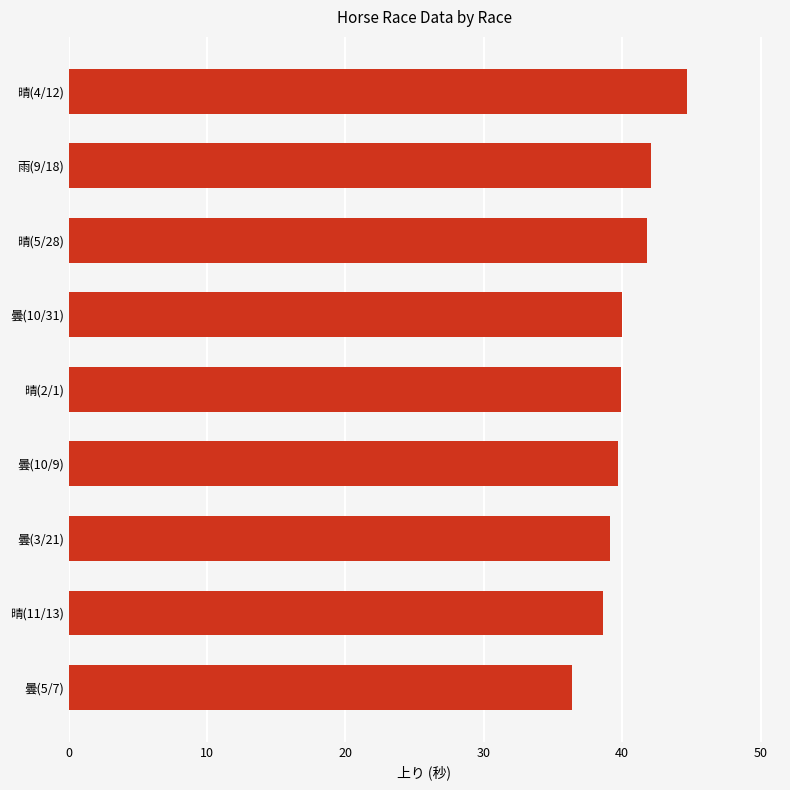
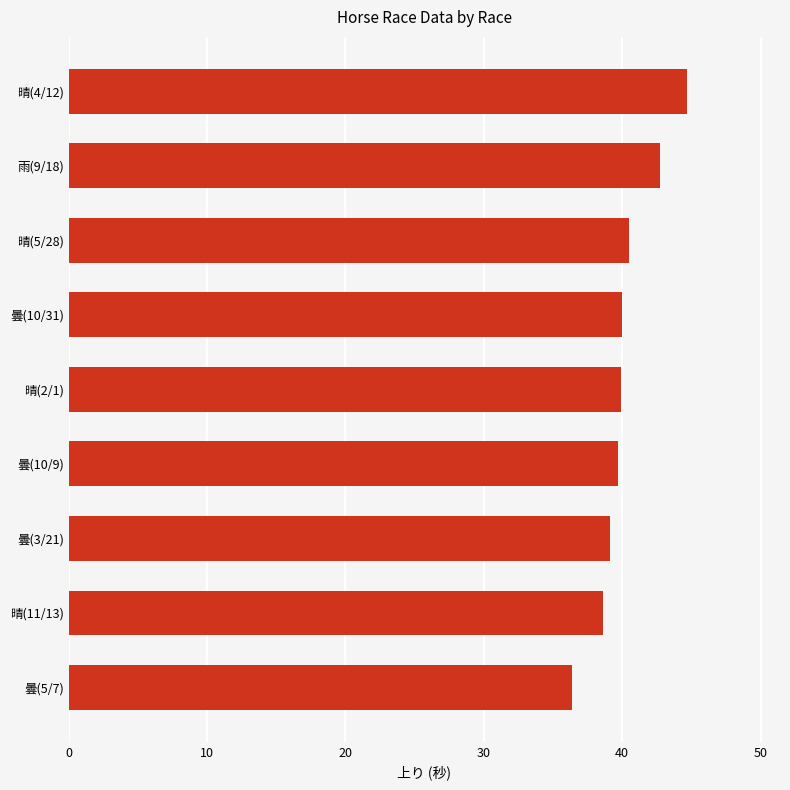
雨(9/18): 42.1 -> 42.7
晴(5/28): 41.8 -> 40.5
